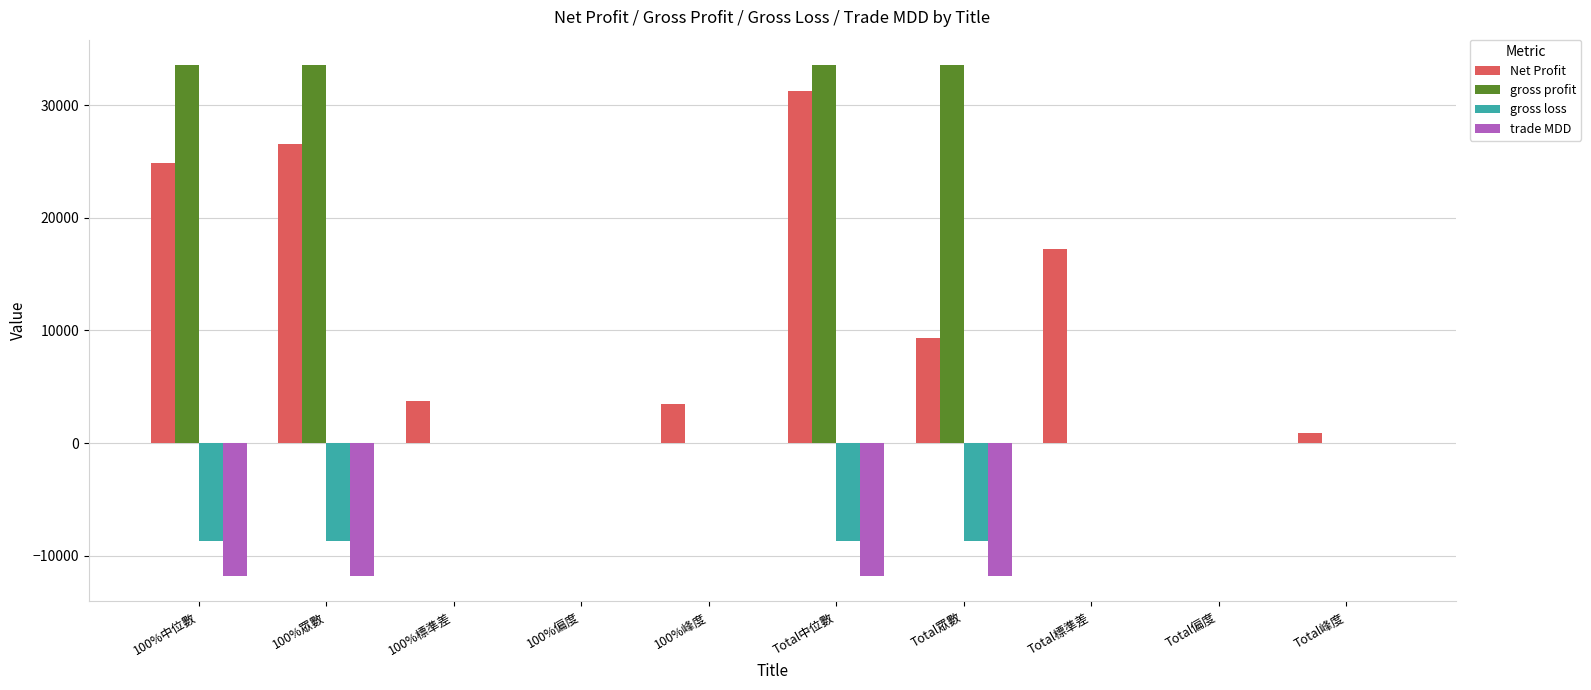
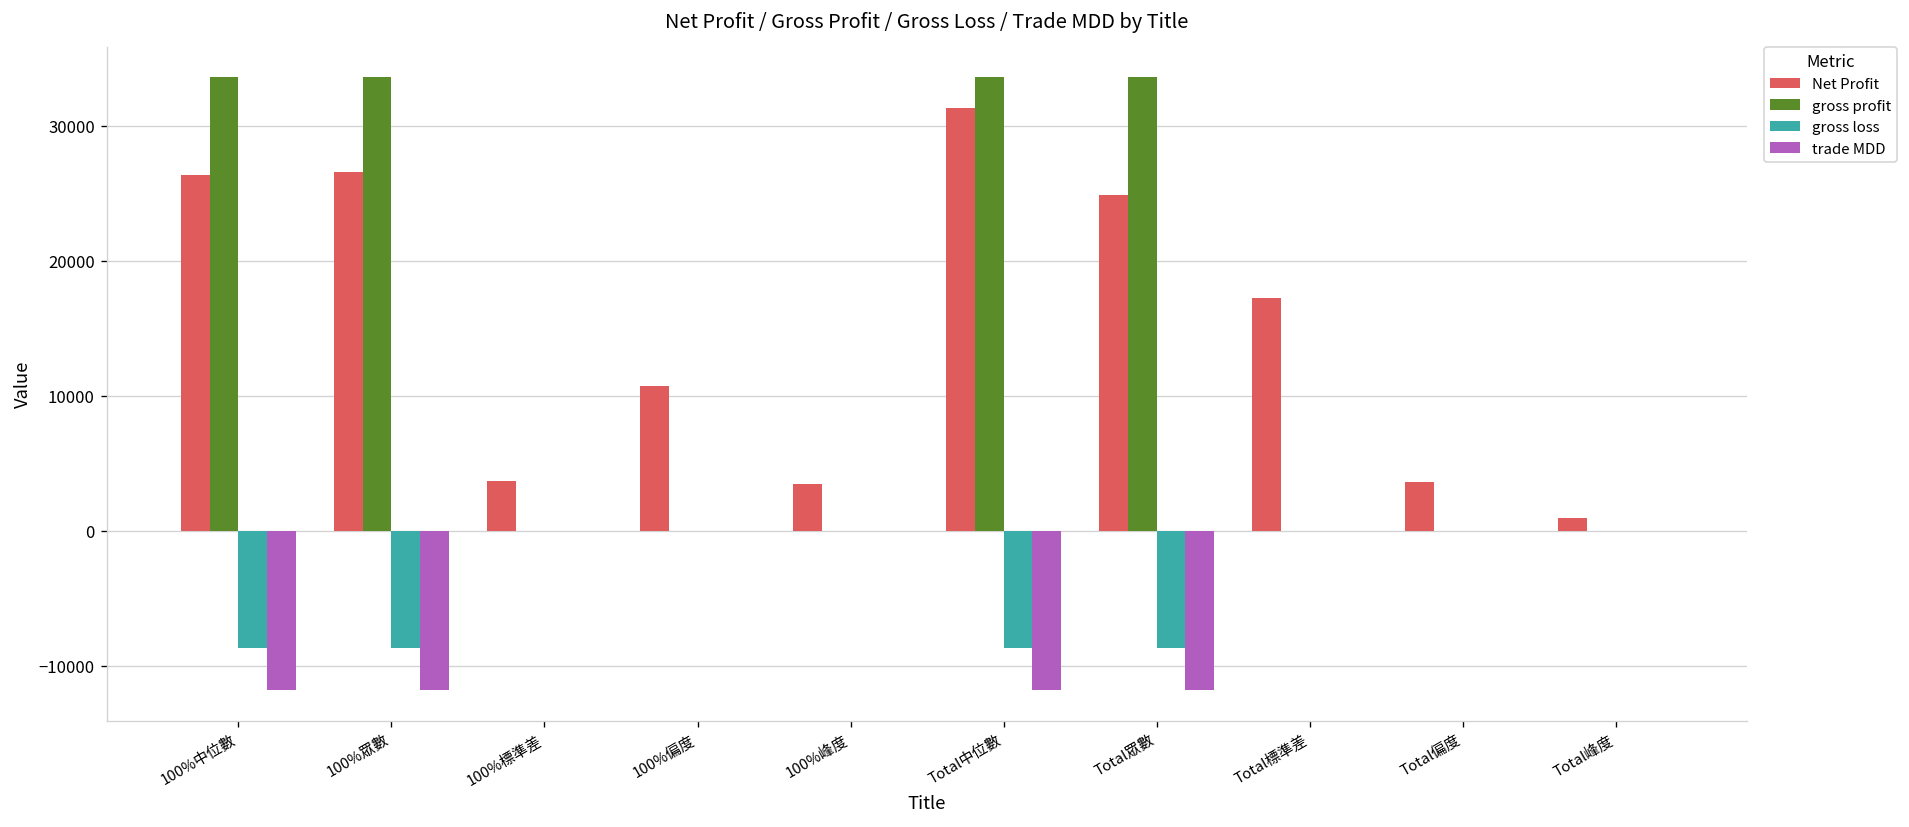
Net Profit, 100%中位數: 24900 -> 26400
Net Profit, 100%偏度: 0 -> 10700
Net Profit, Total眾數: 9300 -> 24900
Net Profit, Total偏度: 0 -> 3600
